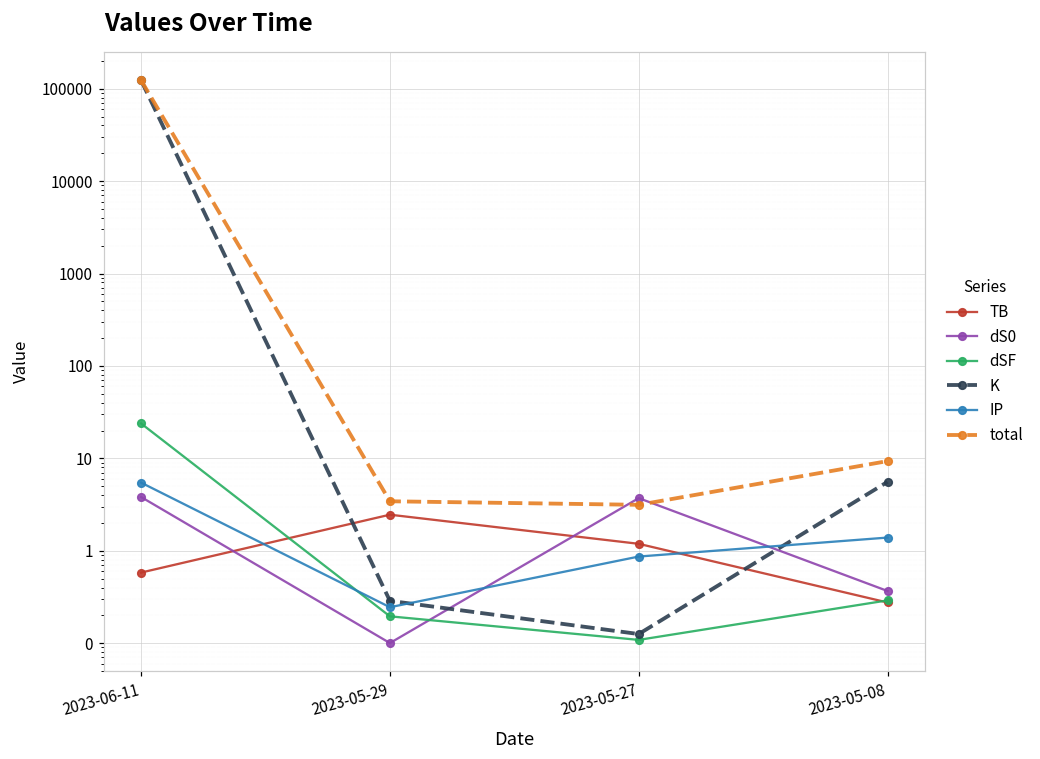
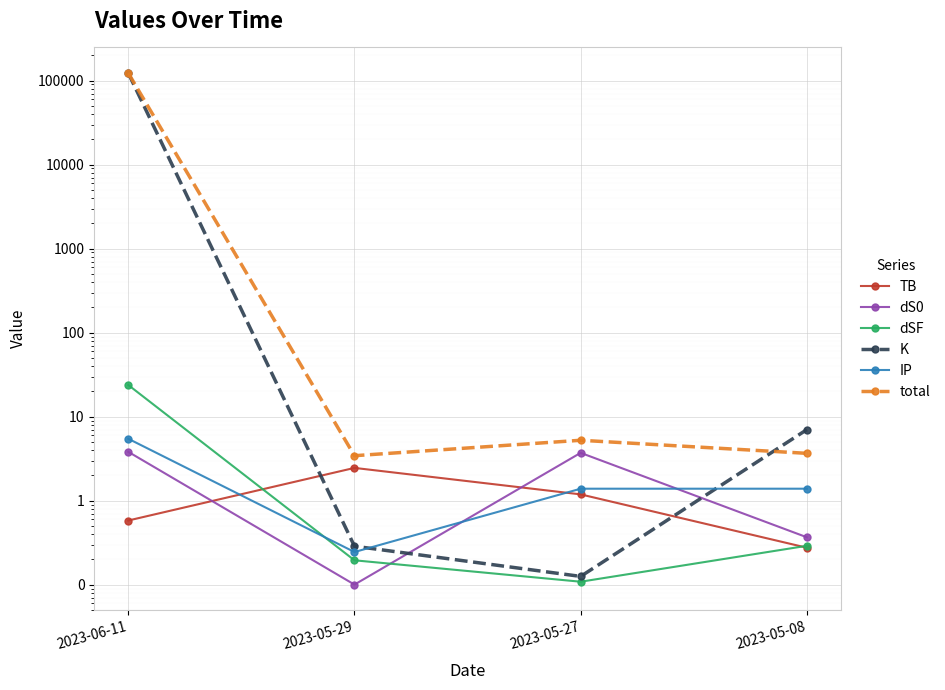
IP, 2023-05-27: 0.9 -> 1.4
total, 2023-05-27: 3.1 -> 5
K, 2023-05-08: 6 -> 7
total, 2023-05-08: 9 -> 4
